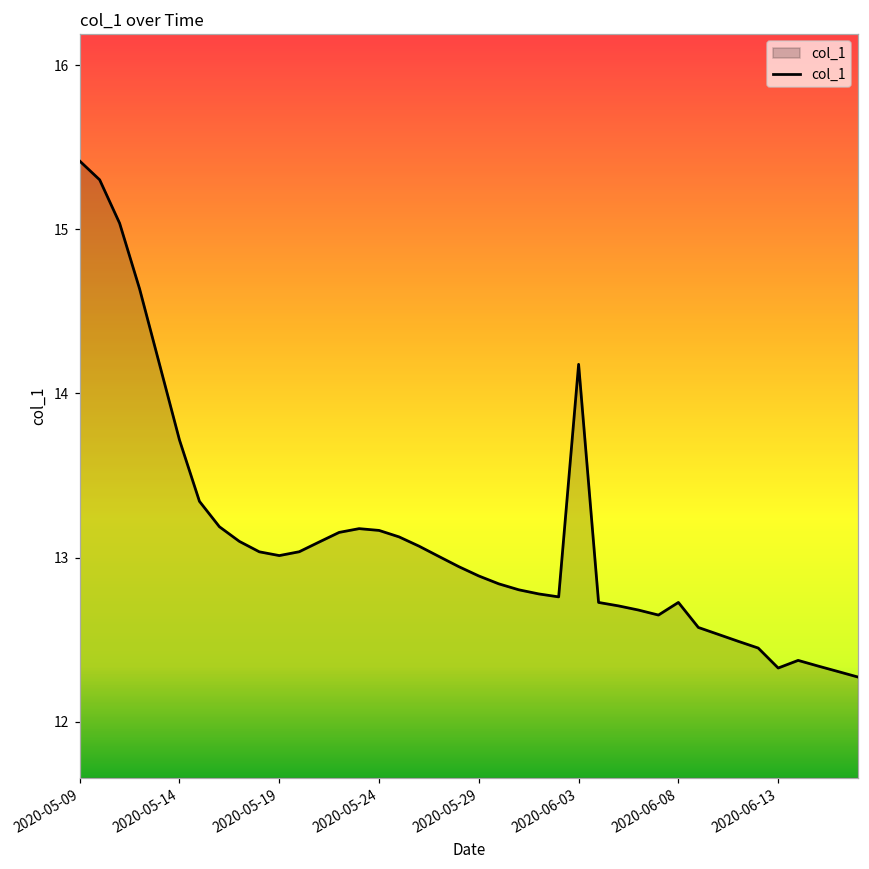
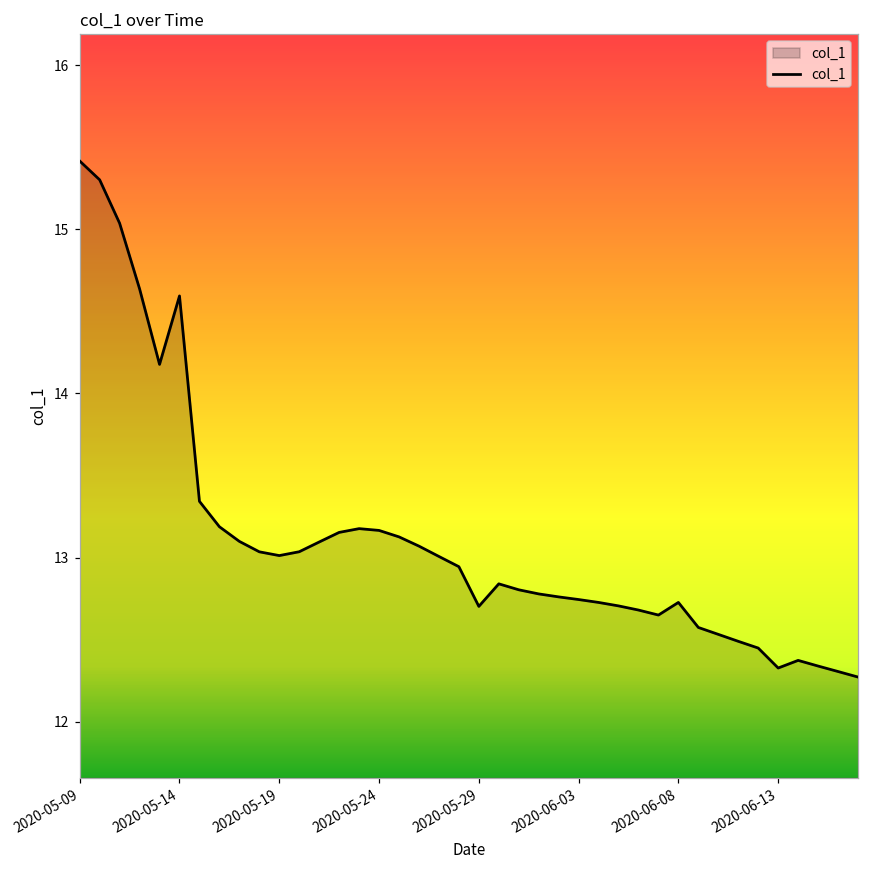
2020-05-14: 13.72 -> 14.59
2020-05-29: 12.89 -> 12.70
2020-06-03: 14.18 -> 12.75
